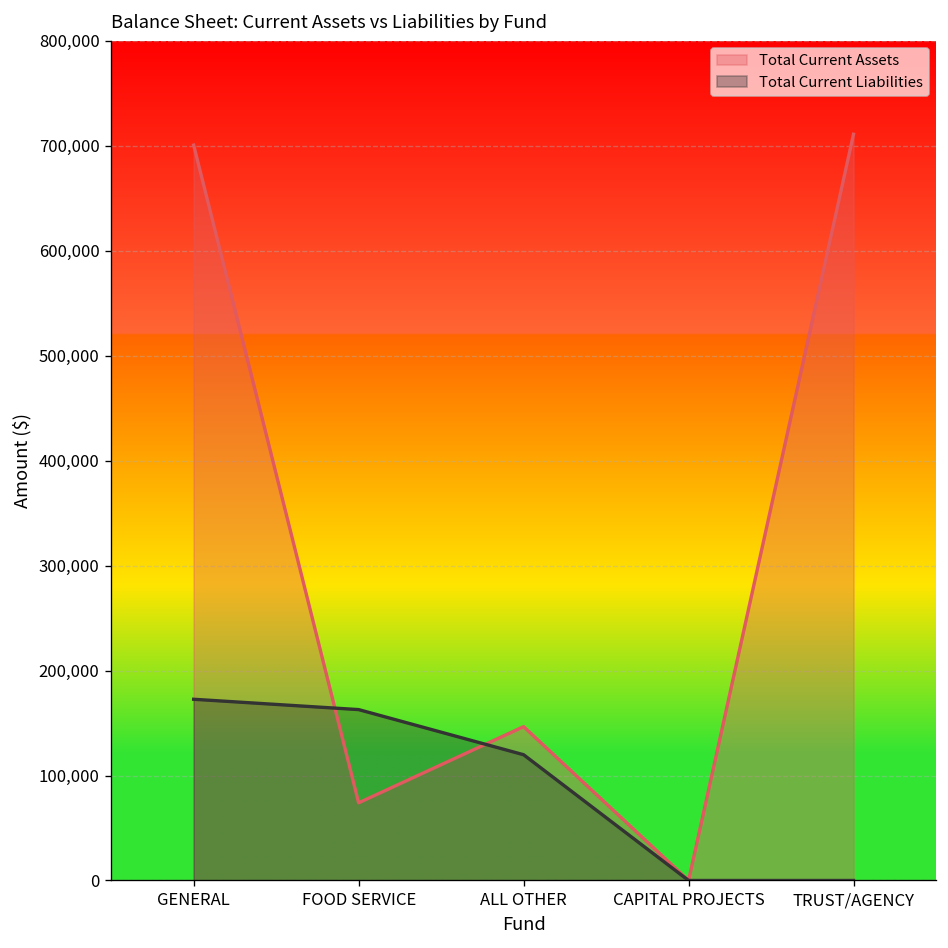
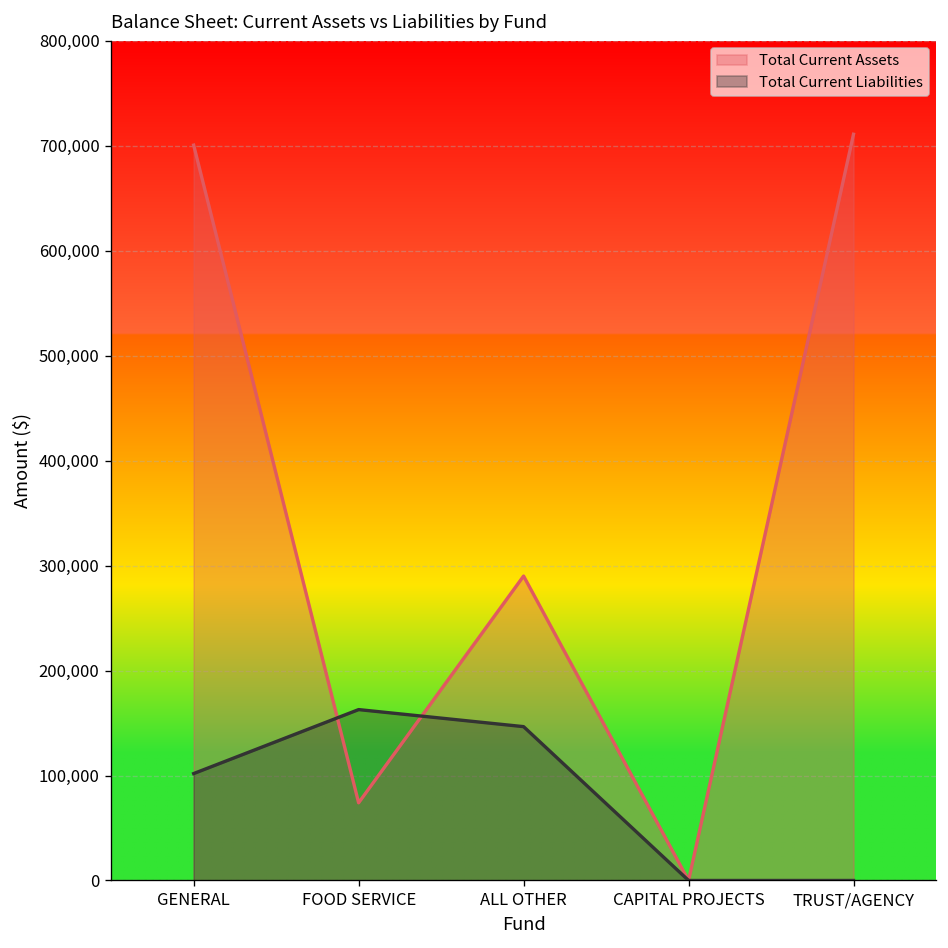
Total Current Liabilities, GENERAL: 170,000 -> 100,000
Total Current Assets, ALL OTHER: 150,000 -> 290,000
Total Current Liabilities, ALL OTHER: 120,000 -> 150,000
